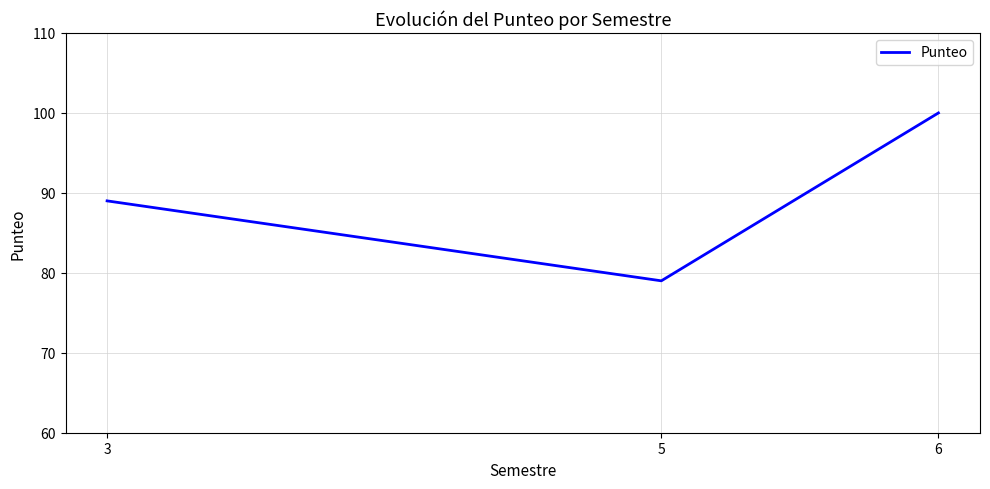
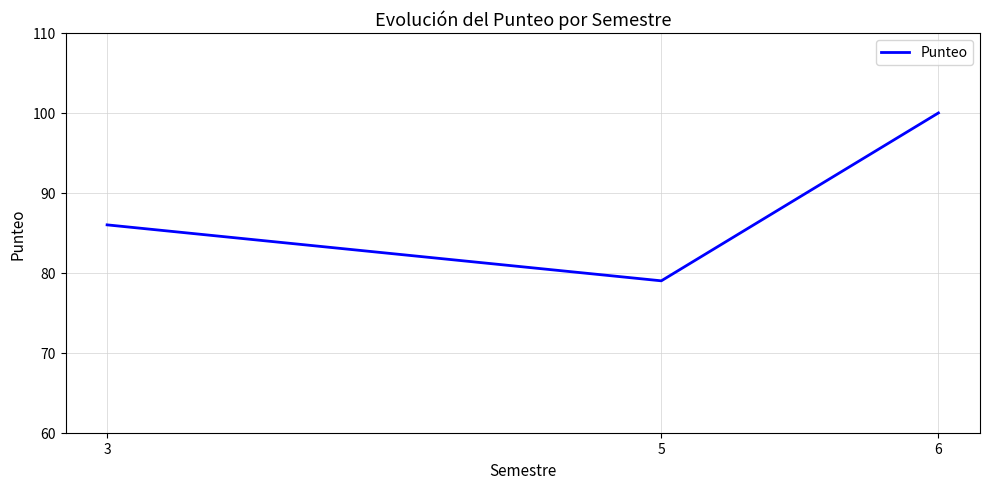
3: 89 -> 86
